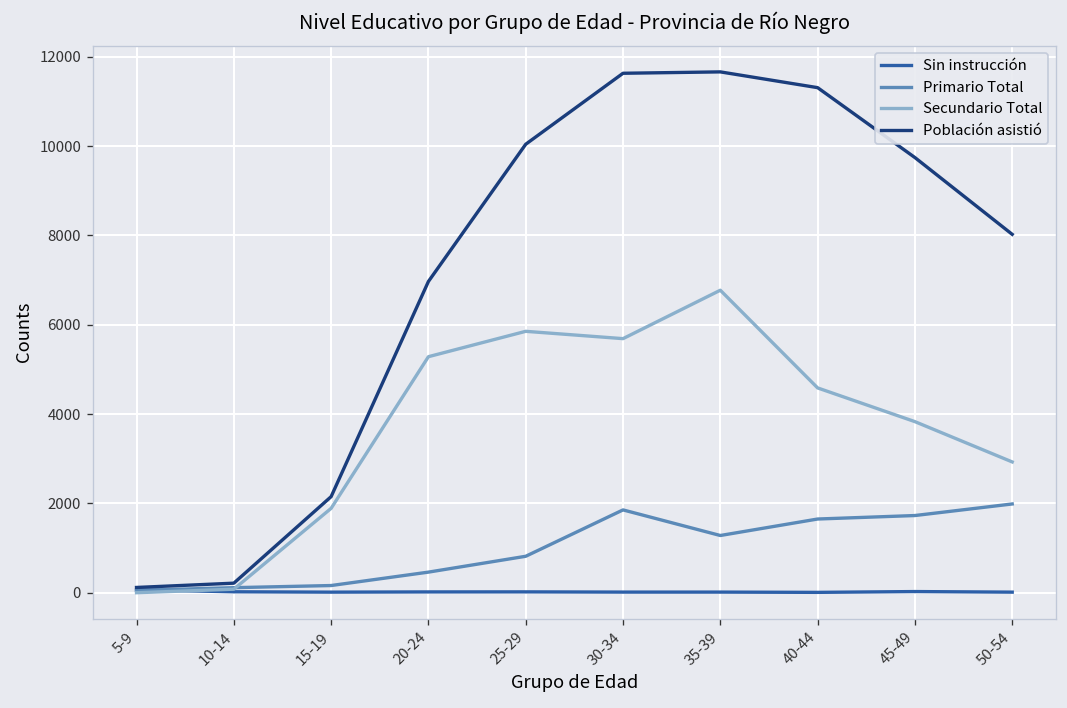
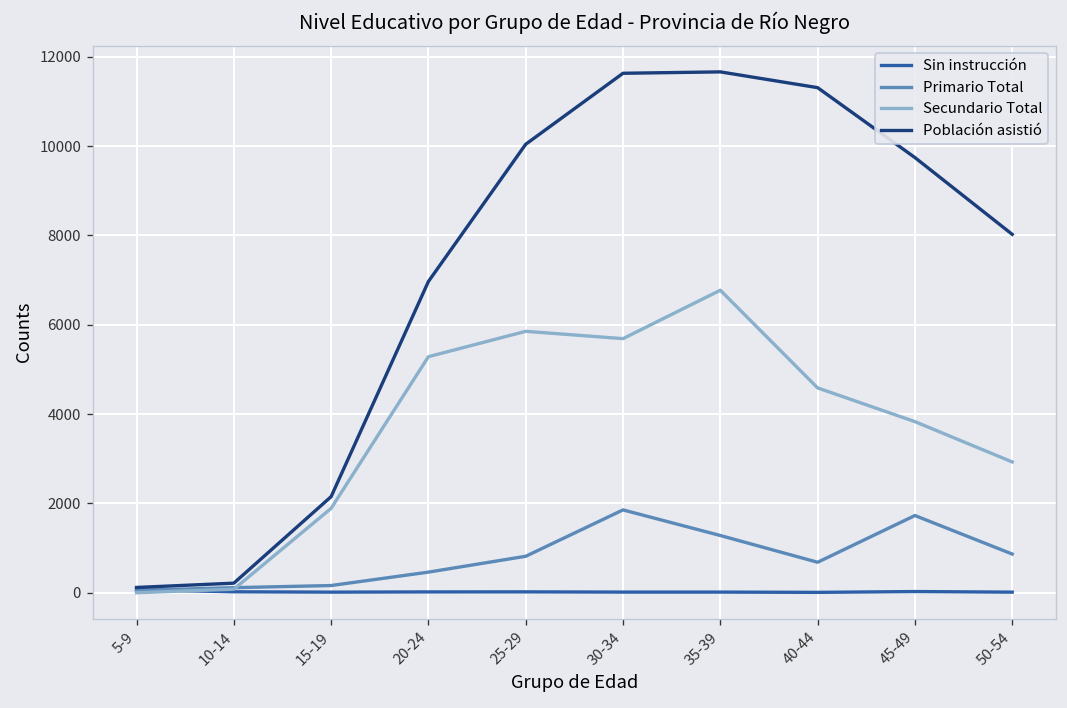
Primario Total, 40-44: 1700 -> 700
Primario Total, 50-54: 2000 -> 900
